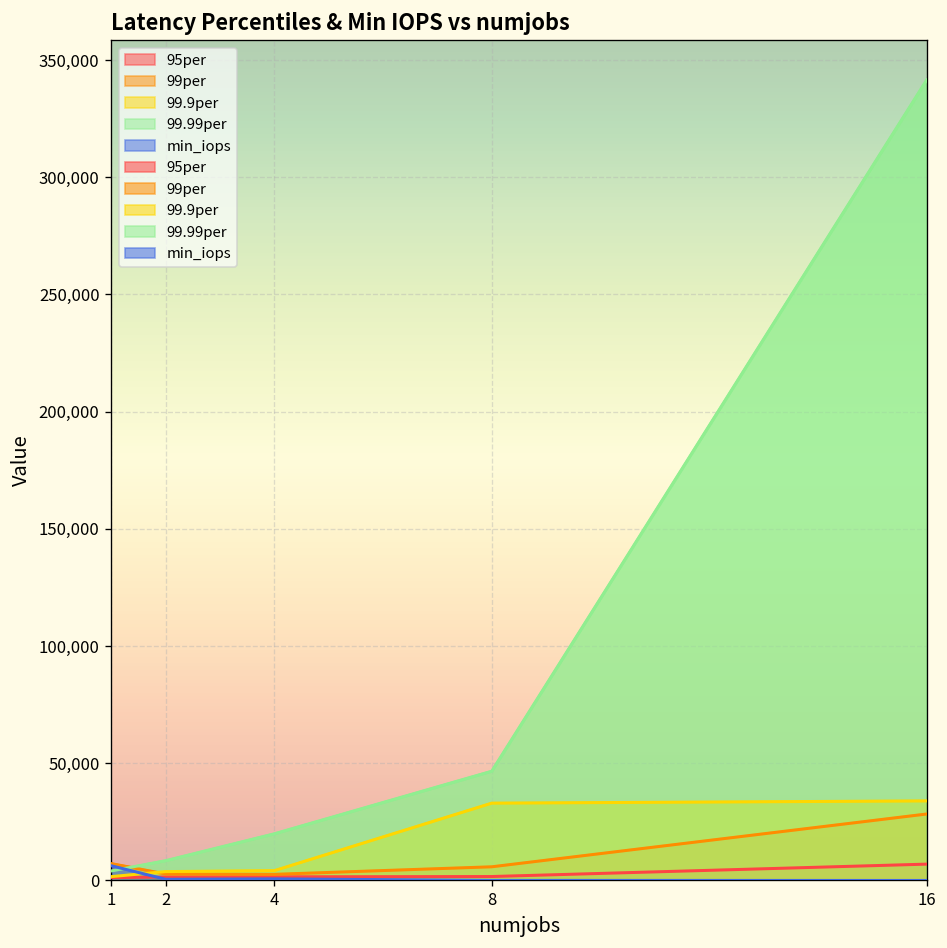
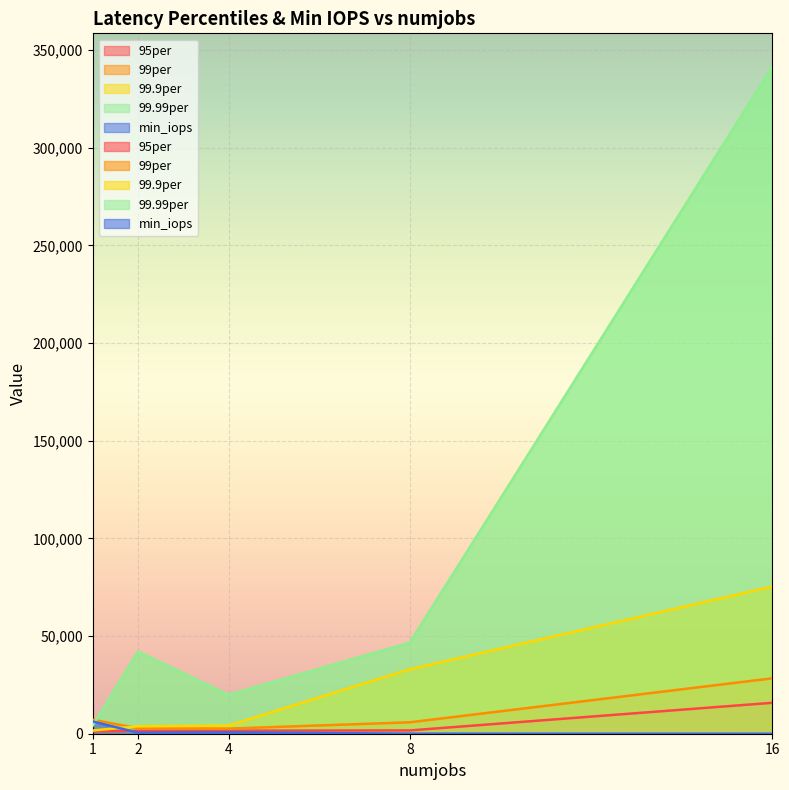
99.99per, 2: 8,000 -> 42,000
95per, 16: 7,000 -> 16,000
99.9per, 16: 34,000 -> 75,000
